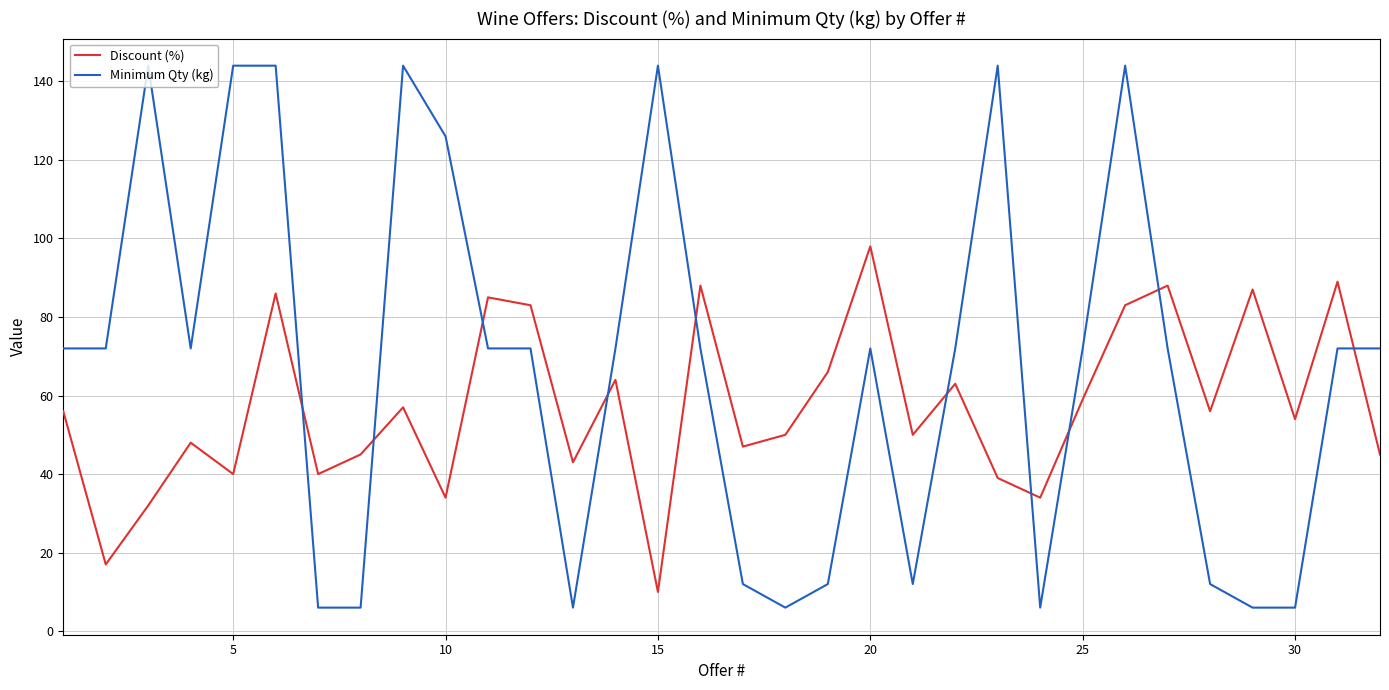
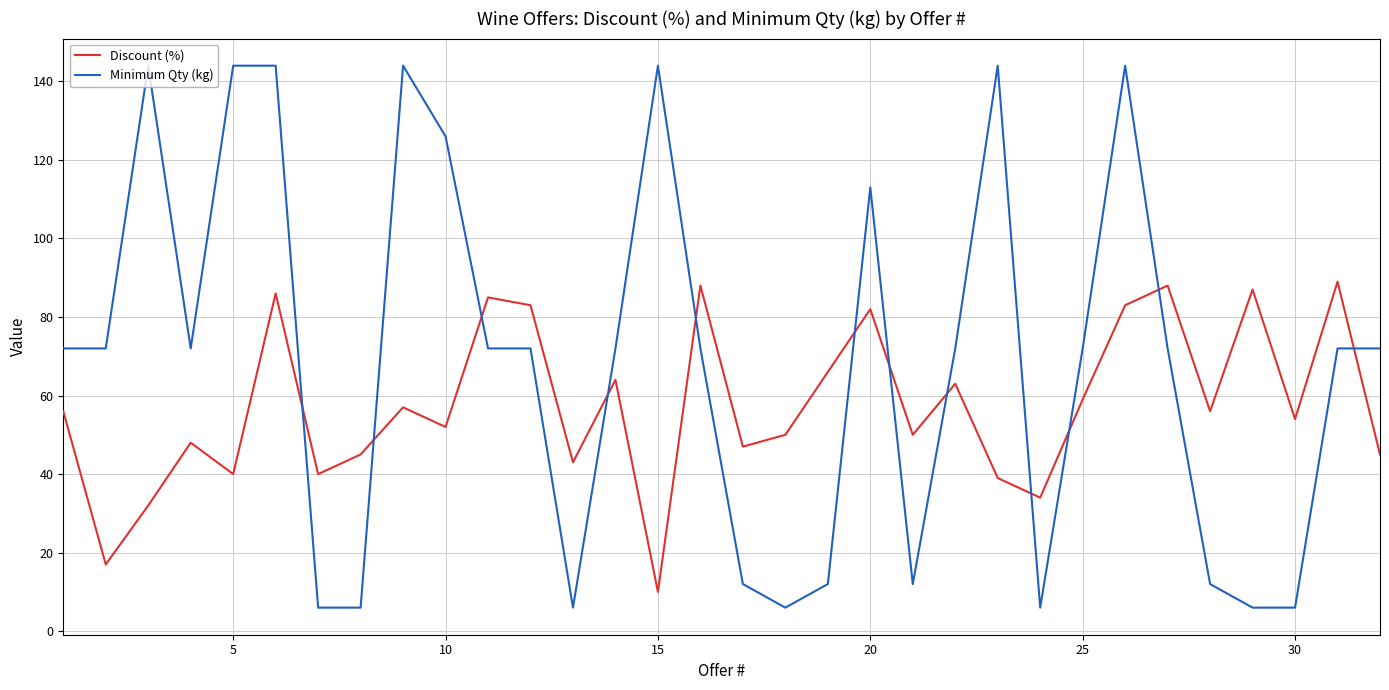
Discount (%), 10: 34 -> 52
Discount (%), 20: 98 -> 82
Minimum Qty (kg), 20: 72 -> 113
